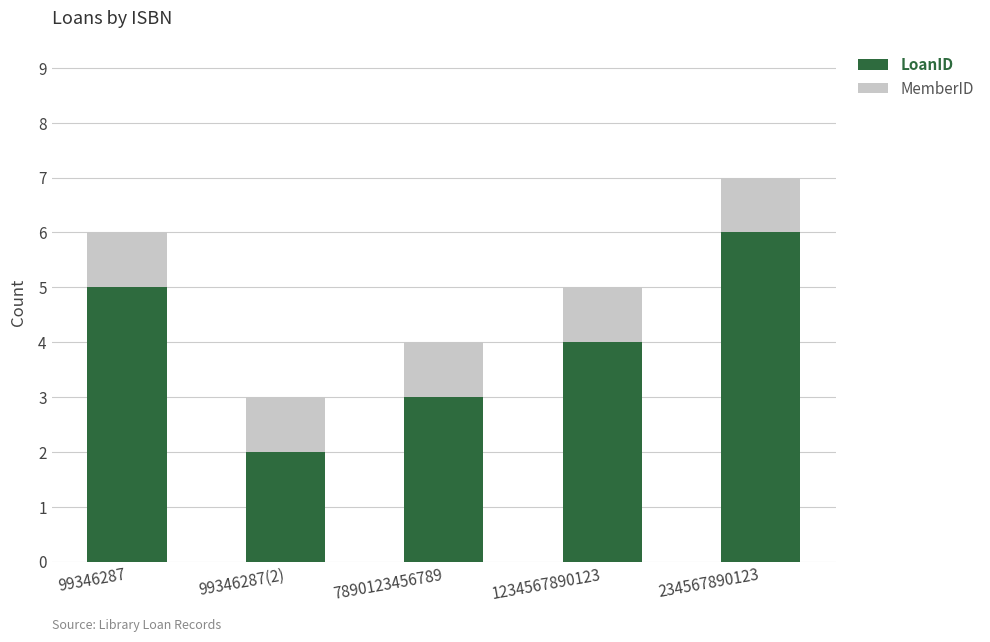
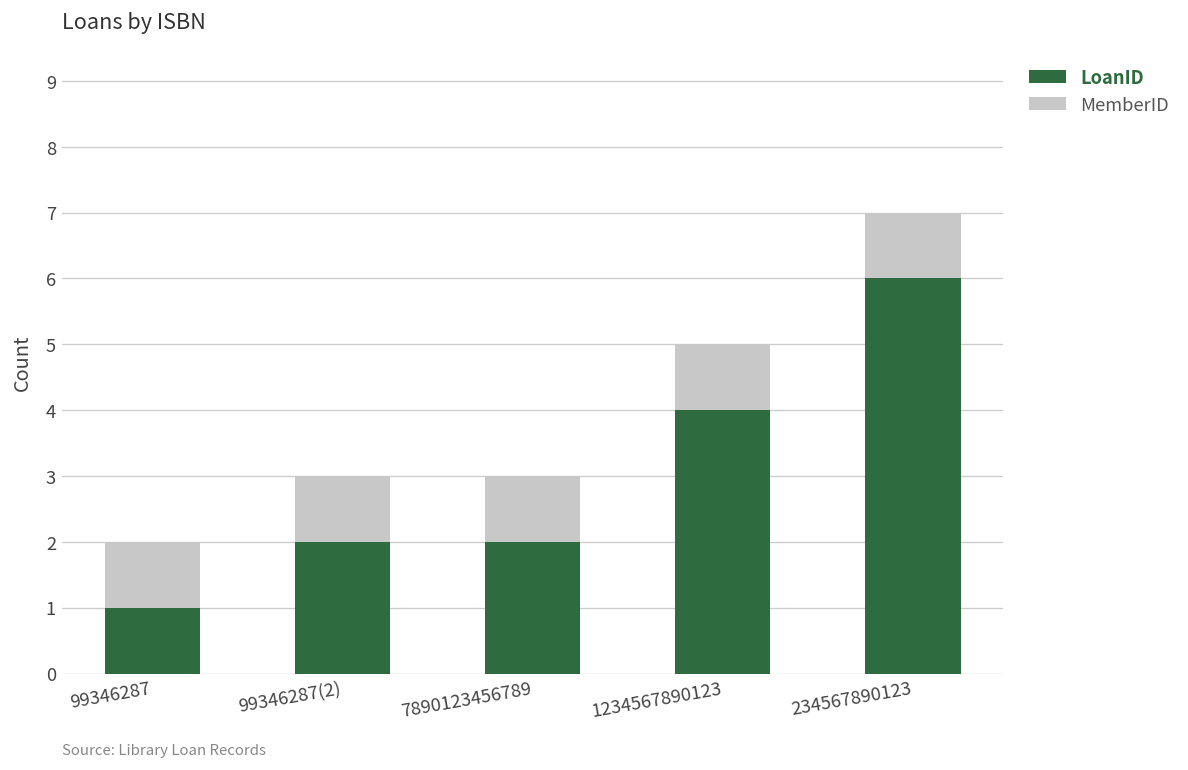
LoanID, 99346287: 5 -> 1
LoanID, 7890123456789: 3 -> 2
